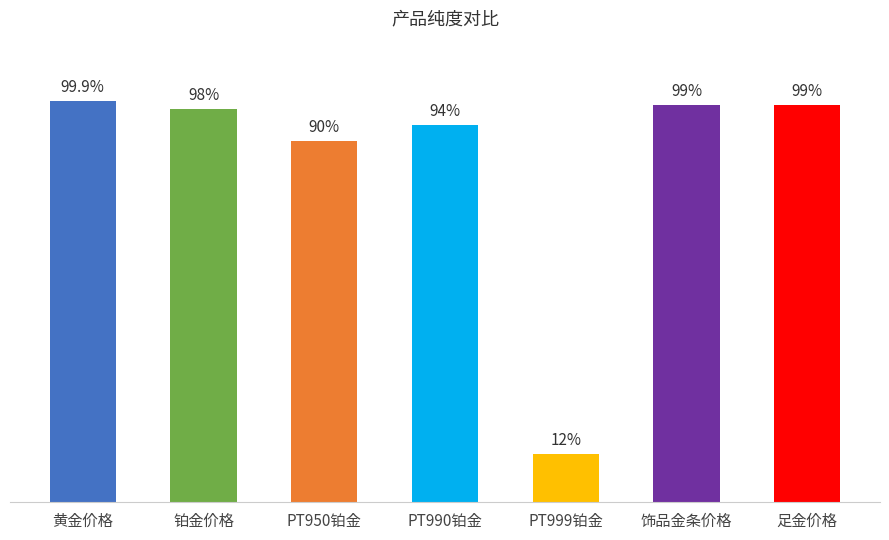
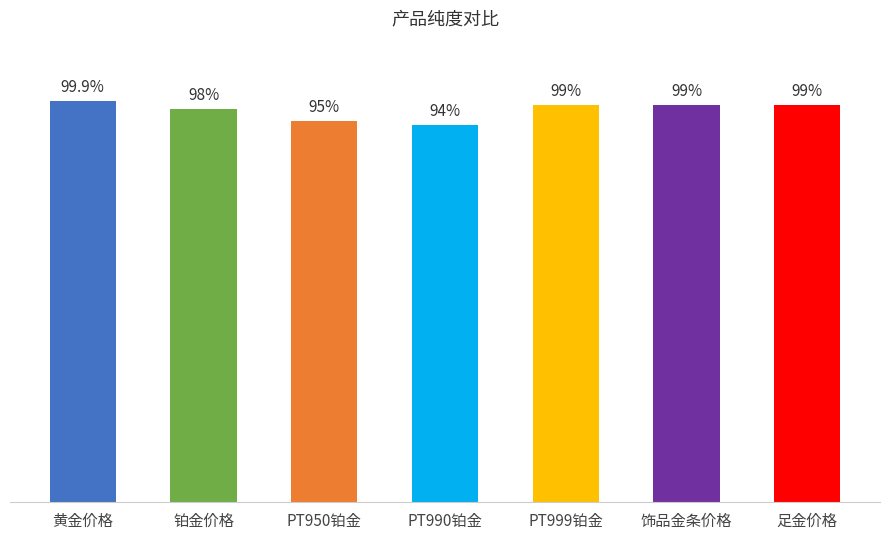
PT950铂金: 90% -> 95%
PT999铂金: 12% -> 99%
